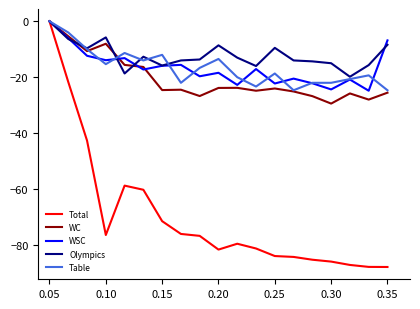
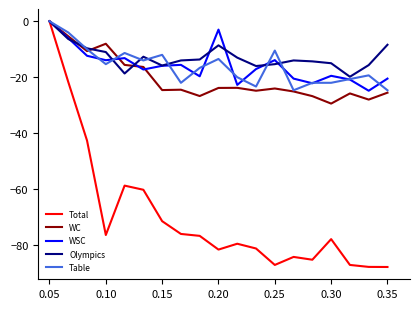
Olympics, 0.10: -6 -> -11
WSC, 0.20: -18 -> -3
Total, 0.25: -84 -> -87
WSC, 0.25: -22 -> -14
Olympics, 0.25: -10 -> -15
Table, 0.25: -19 -> -10
Total, 0.30: -86 -> -78
WSC, 0.30: -24 -> -20
WSC, 0.35: -7 -> -21
